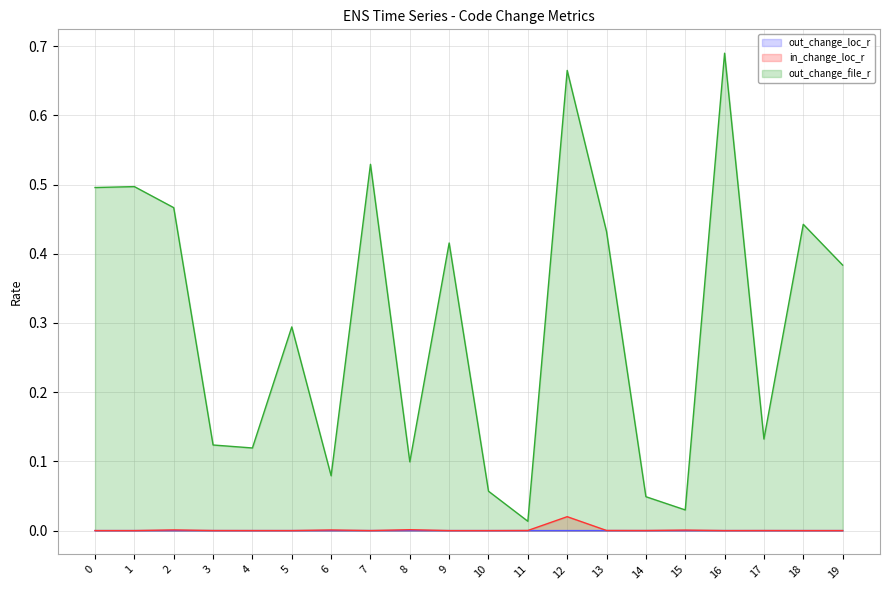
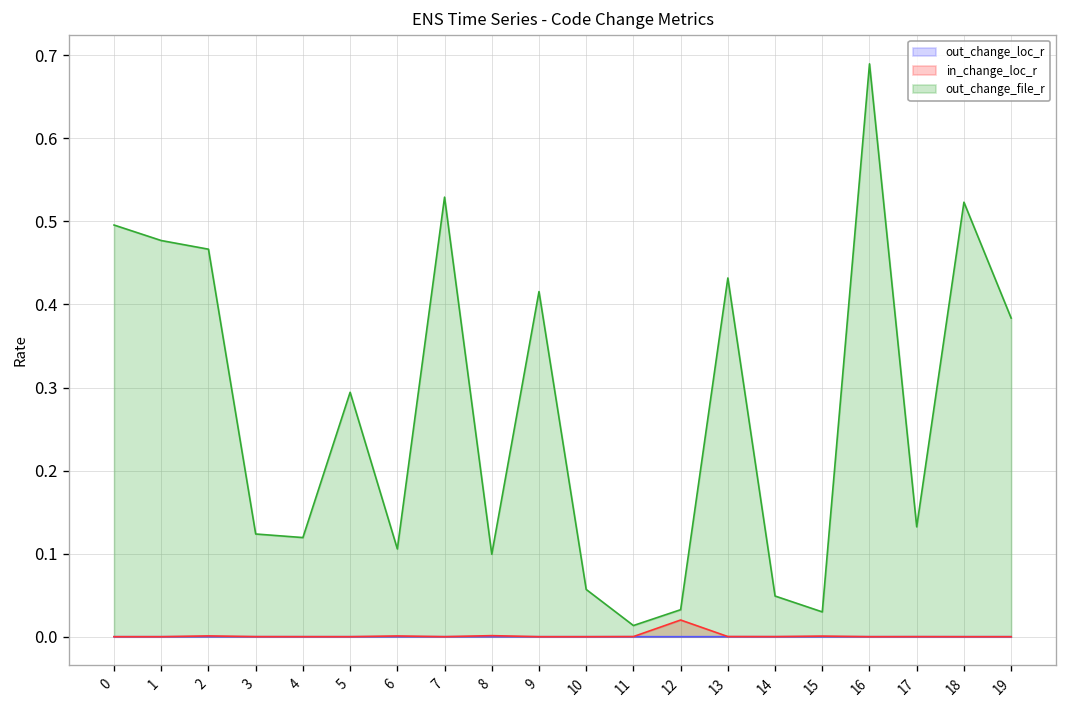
out_change_file_r, 1: 0.50 -> 0.48
out_change_file_r, 6: 0.08 -> 0.11
out_change_file_r, 12: 0.66 -> 0.03
out_change_file_r, 18: 0.44 -> 0.52
